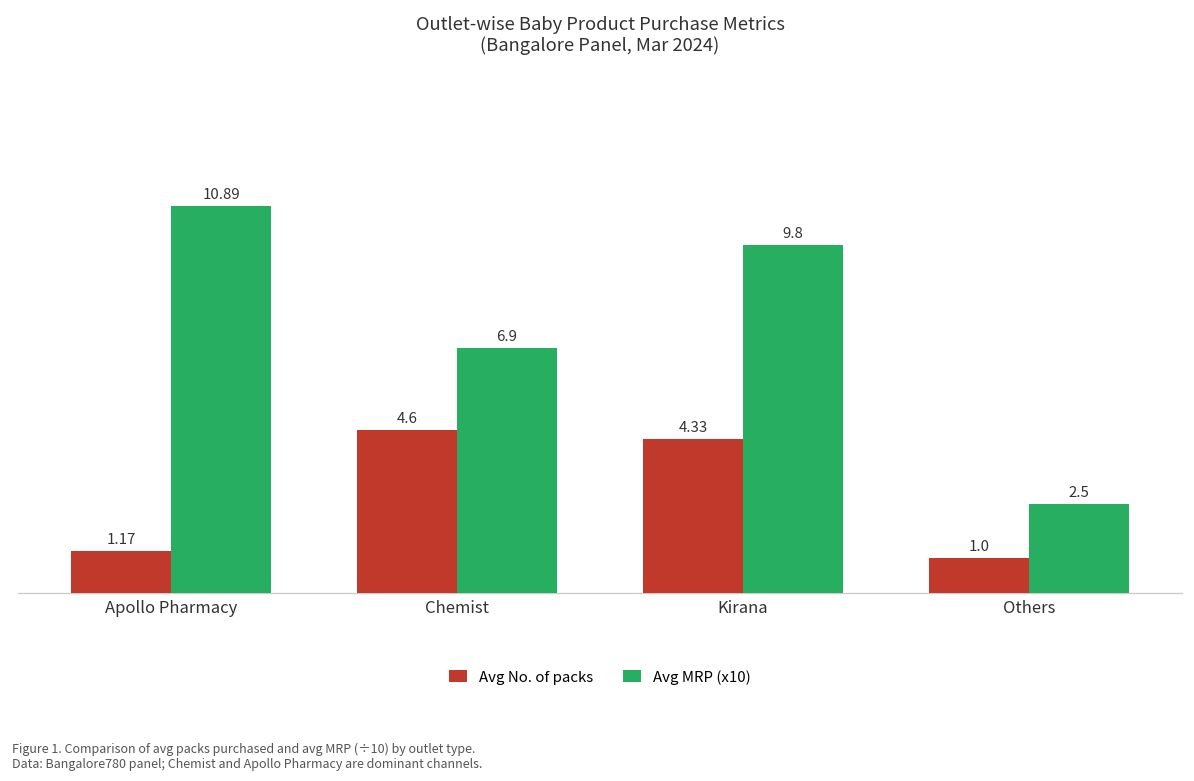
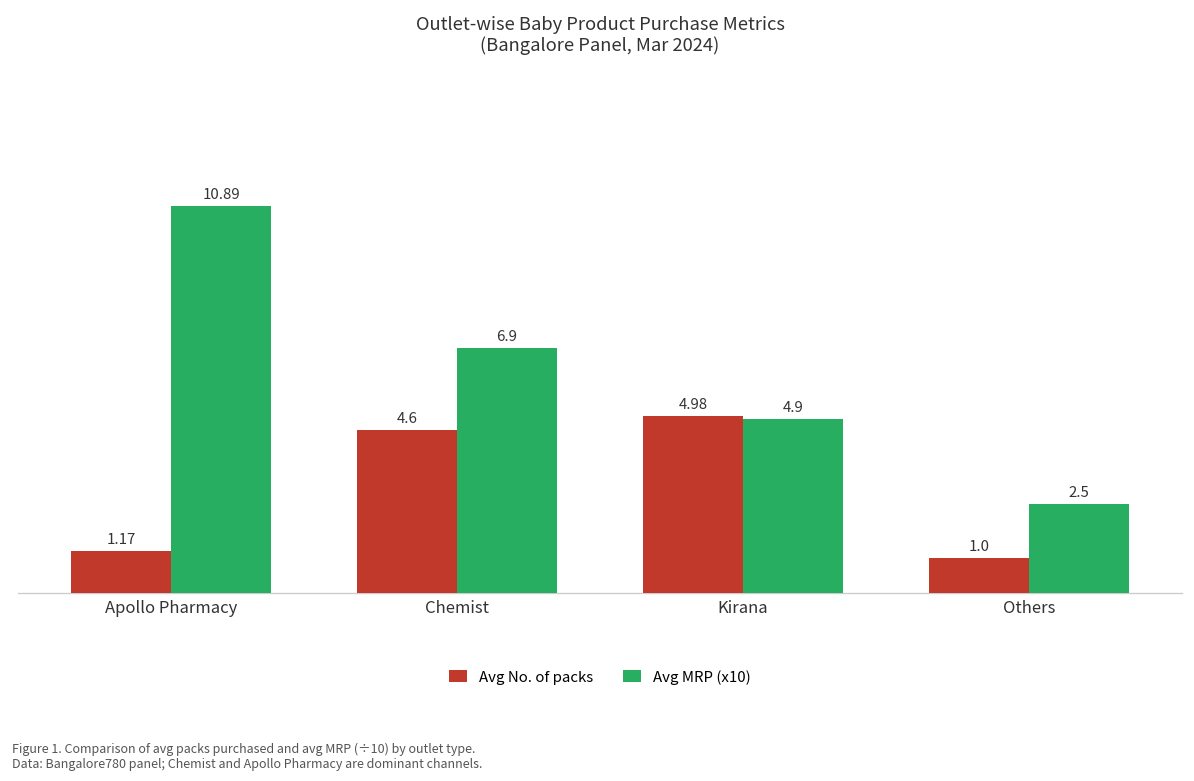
Avg No. of packs, Kirana: 4.33 -> 4.98
Avg MRP (x10), Kirana: 9.8 -> 4.9
